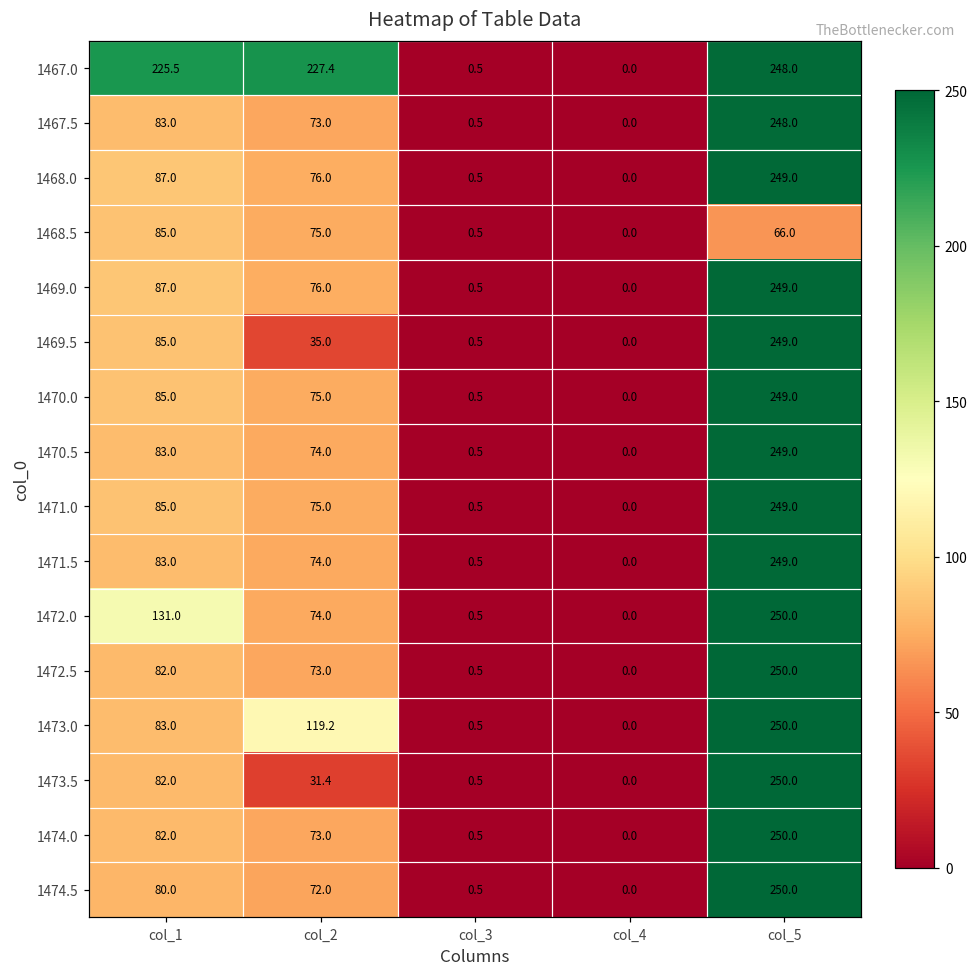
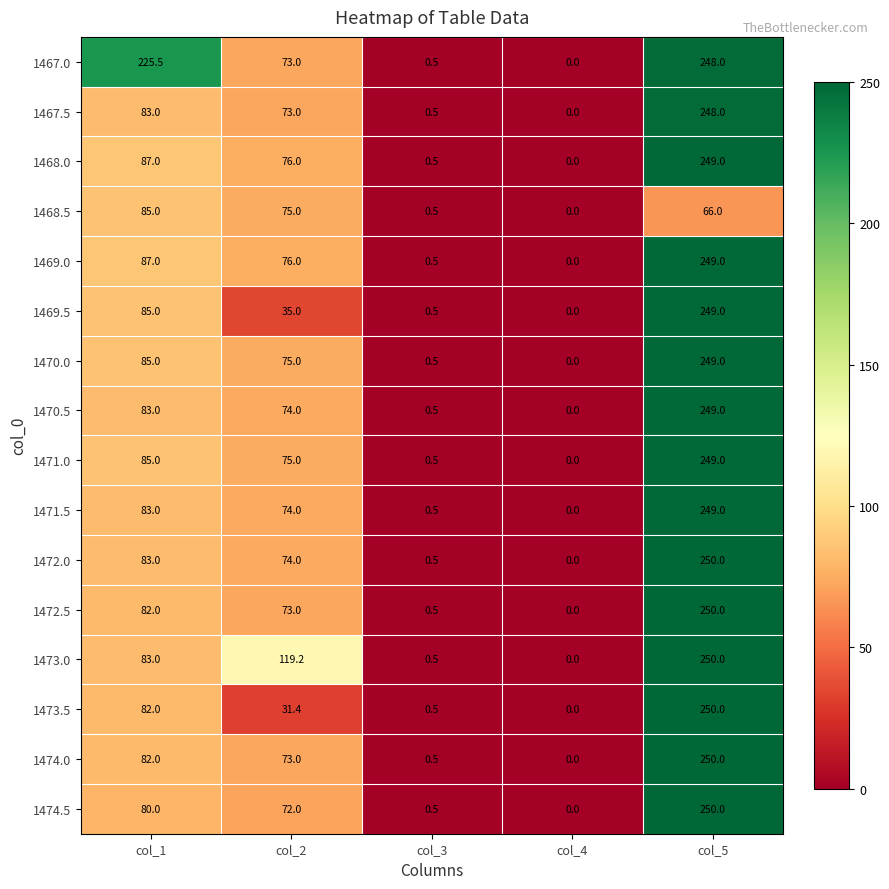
1467.0, col_2: 227.4 -> 73.0
1472.0, col_1: 131.0 -> 83.0
